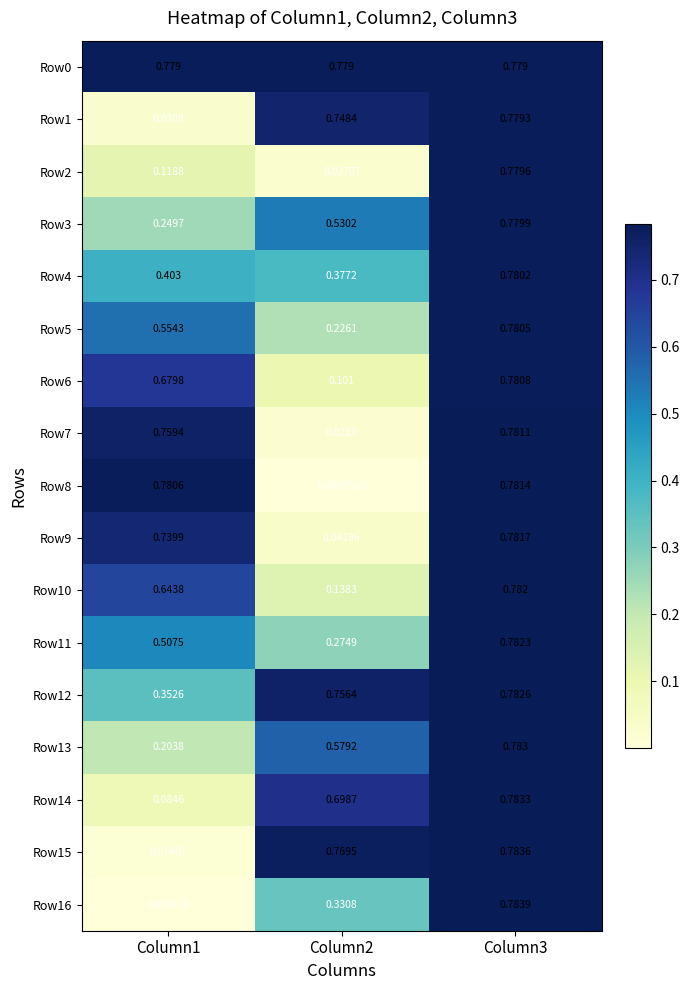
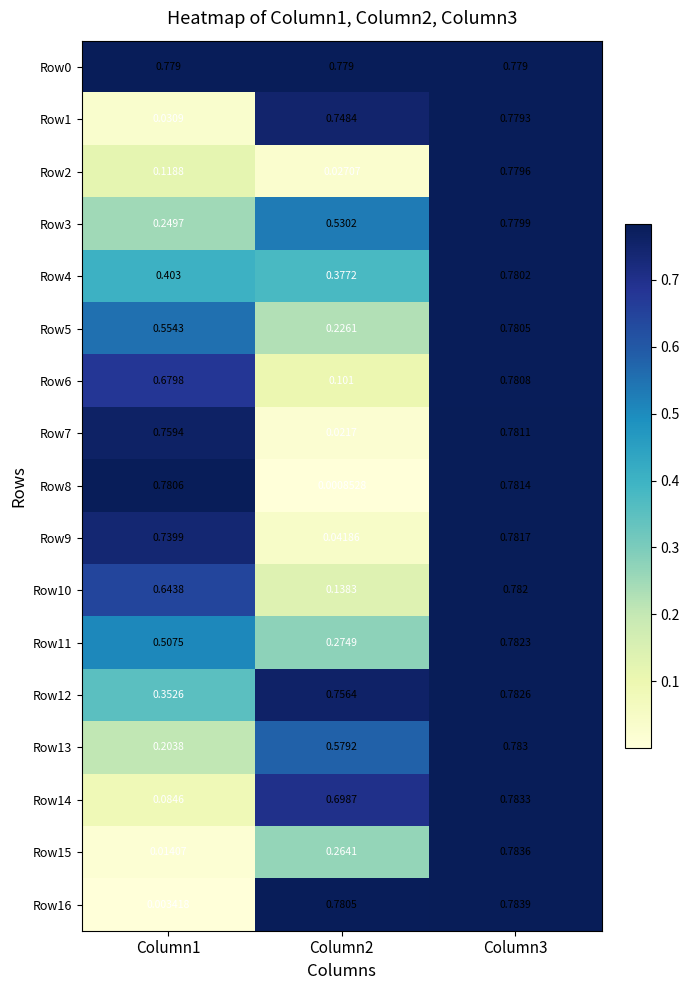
Row15, Column2: 0.7695 -> 0.2641
Row16, Column2: 0.3308 -> 0.7805
